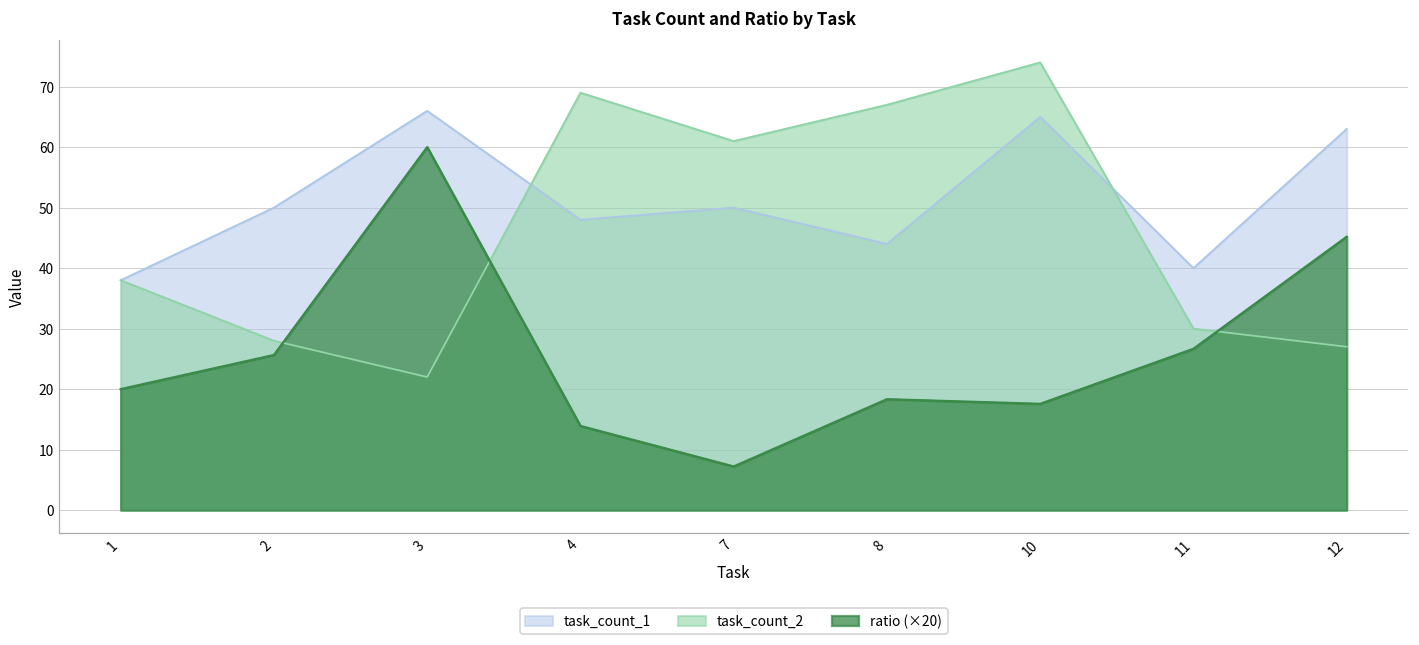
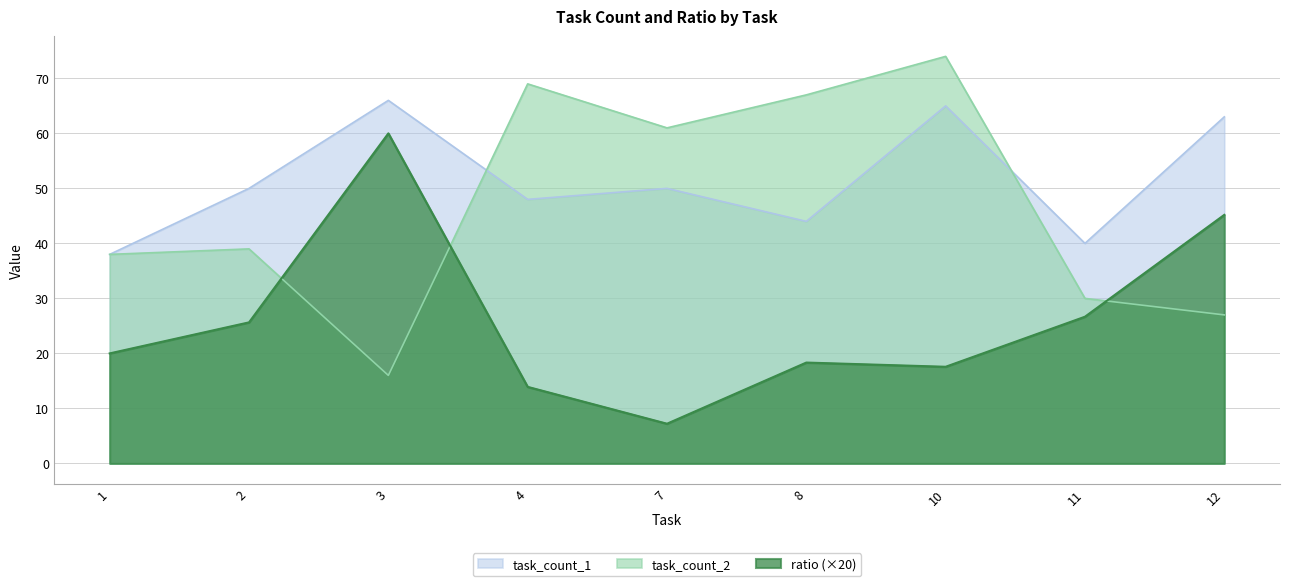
task_count_2, 2: 28 -> 39
task_count_2, 3: 22 -> 16
